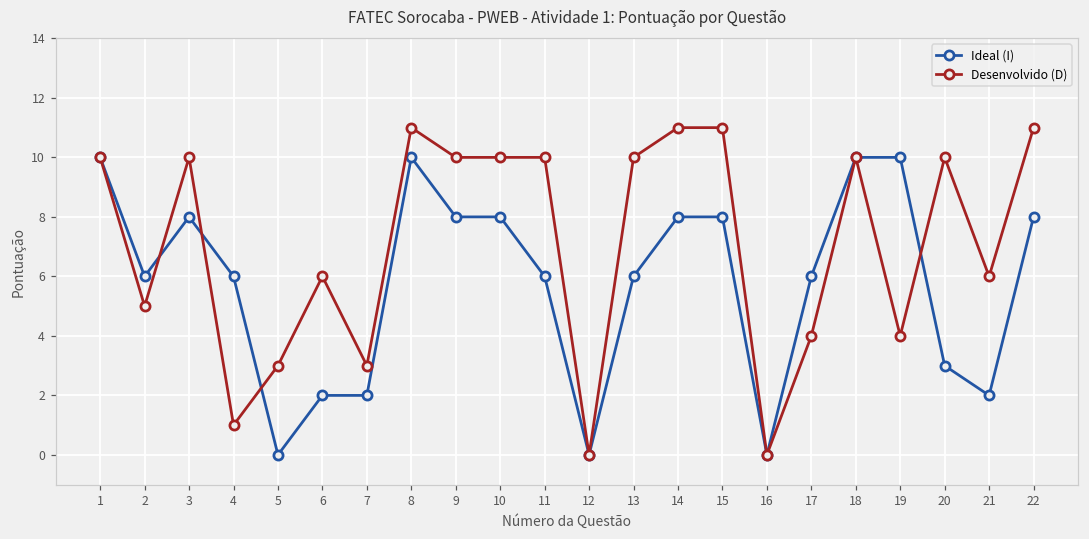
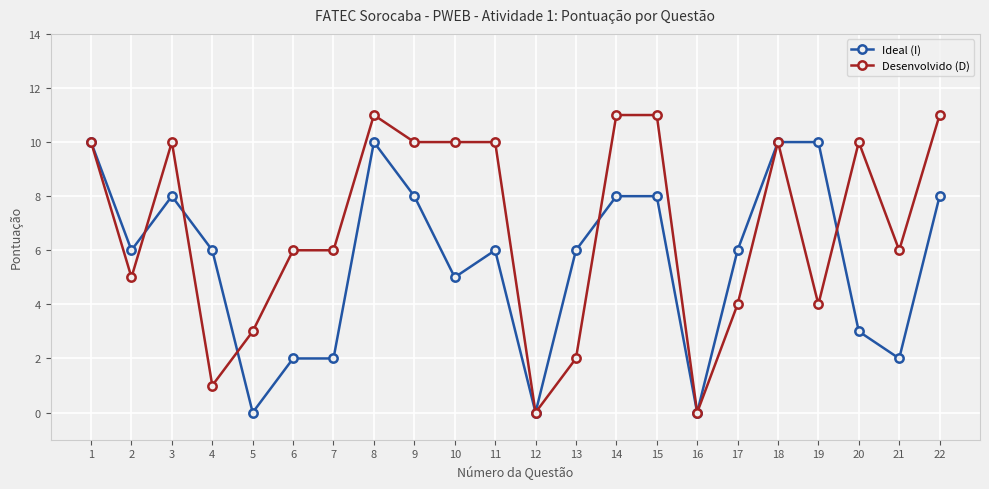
Desenvolvido (D), 7: 3 -> 6
Ideal (I), 10: 8 -> 5
Desenvolvido (D), 13: 10 -> 2
